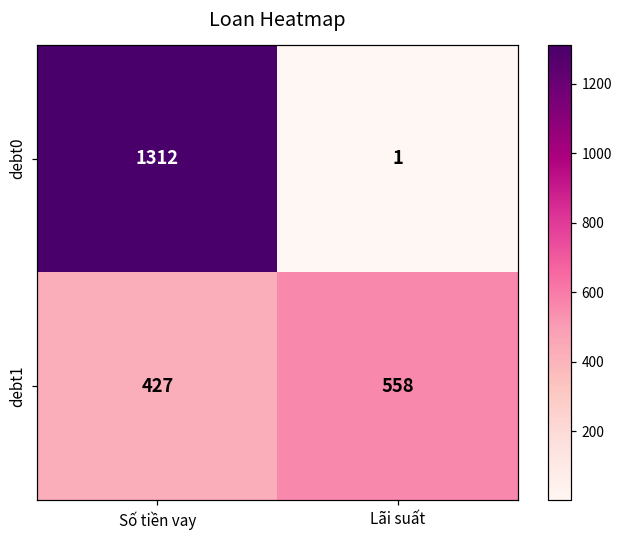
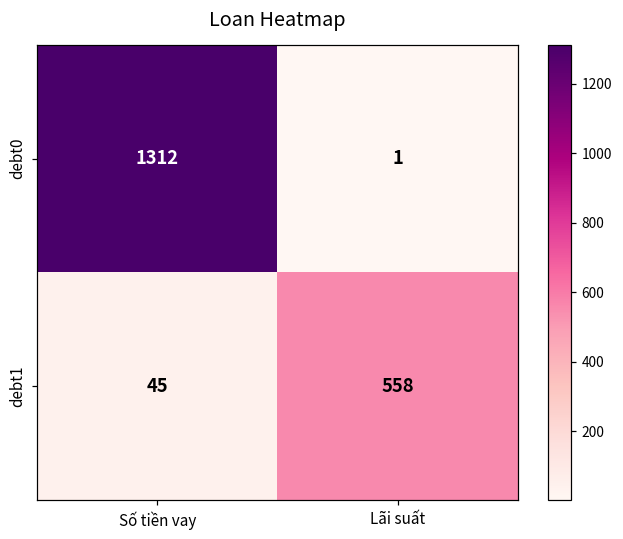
debt1, Số tiền vay: 427 -> 45
